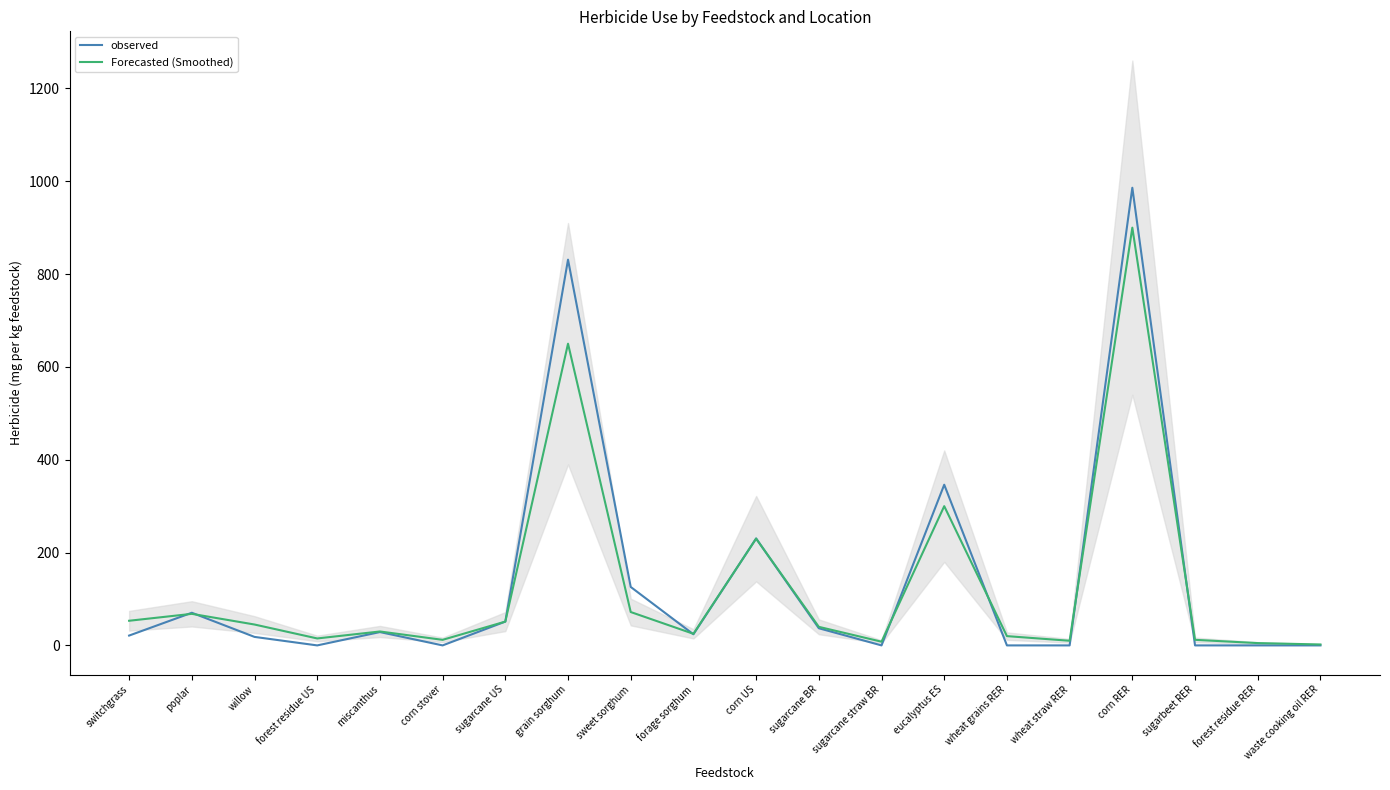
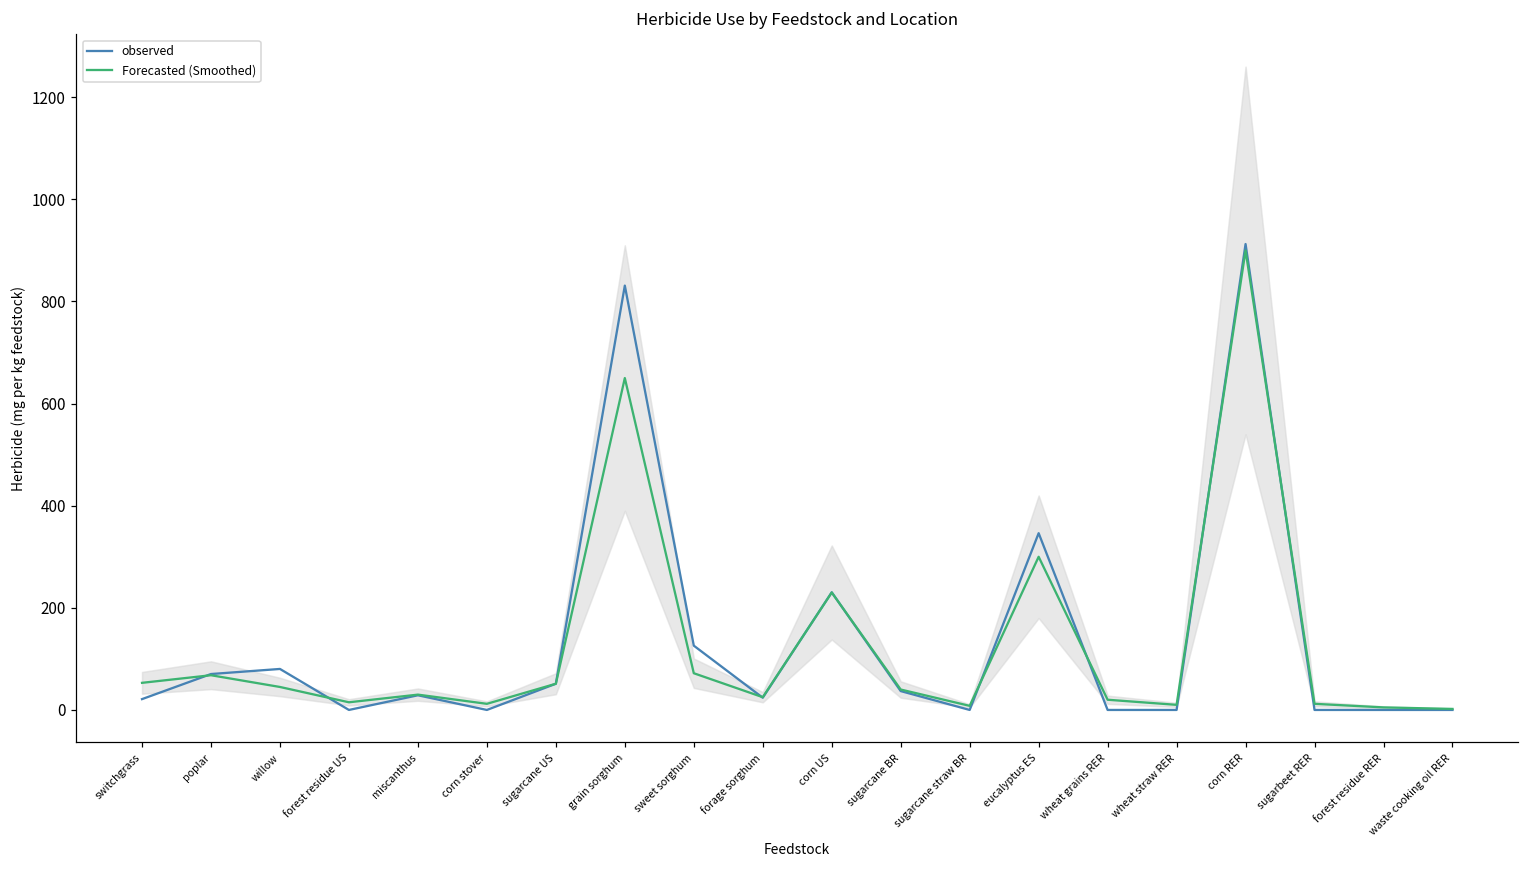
observed, willow: 20 -> 80
observed, corn RER: 990 -> 910
